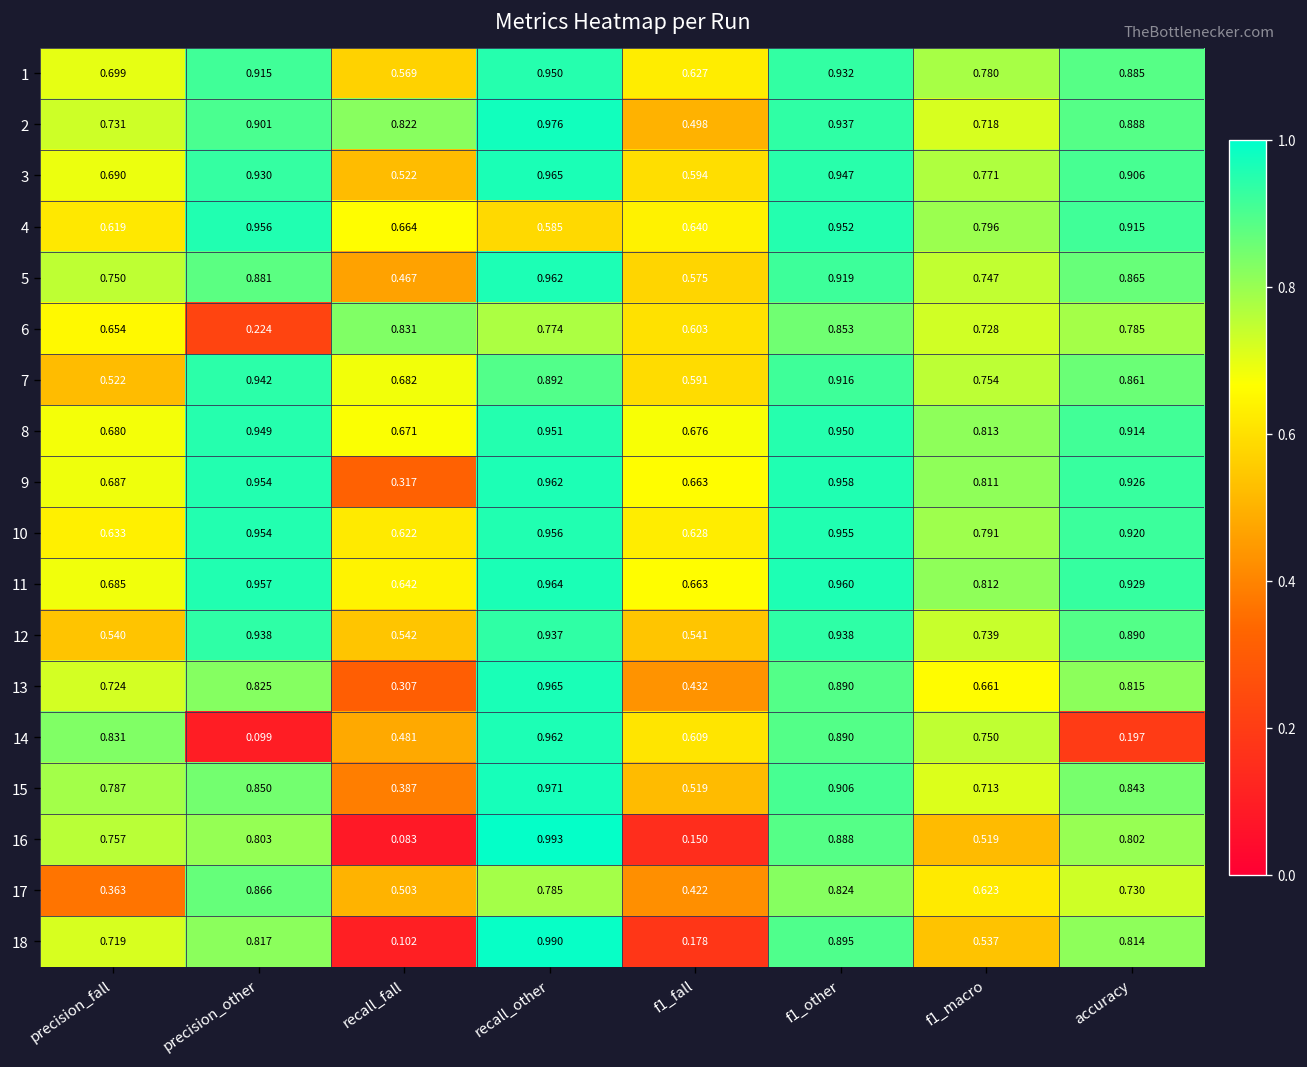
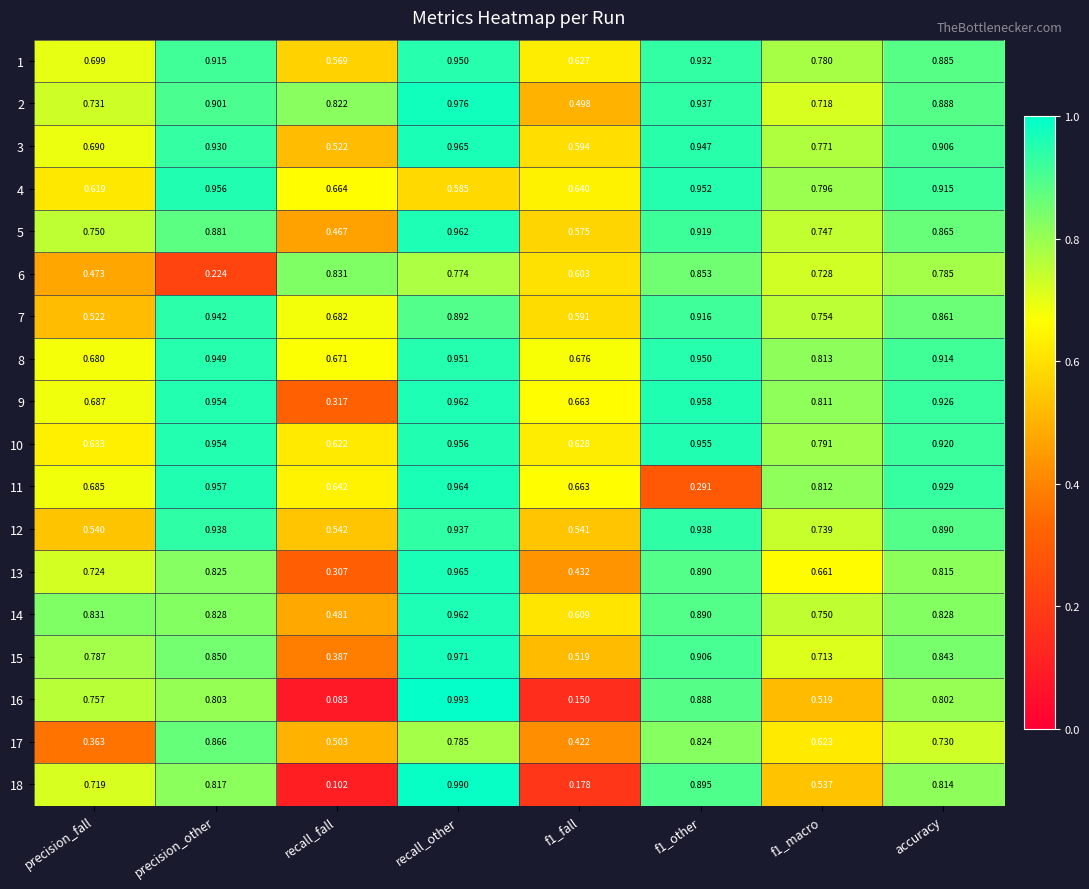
6, precision_fall: 0.654 -> 0.473
11, f1_other: 0.960 -> 0.291
14, precision_other: 0.099 -> 0.828
14, accuracy: 0.197 -> 0.828
